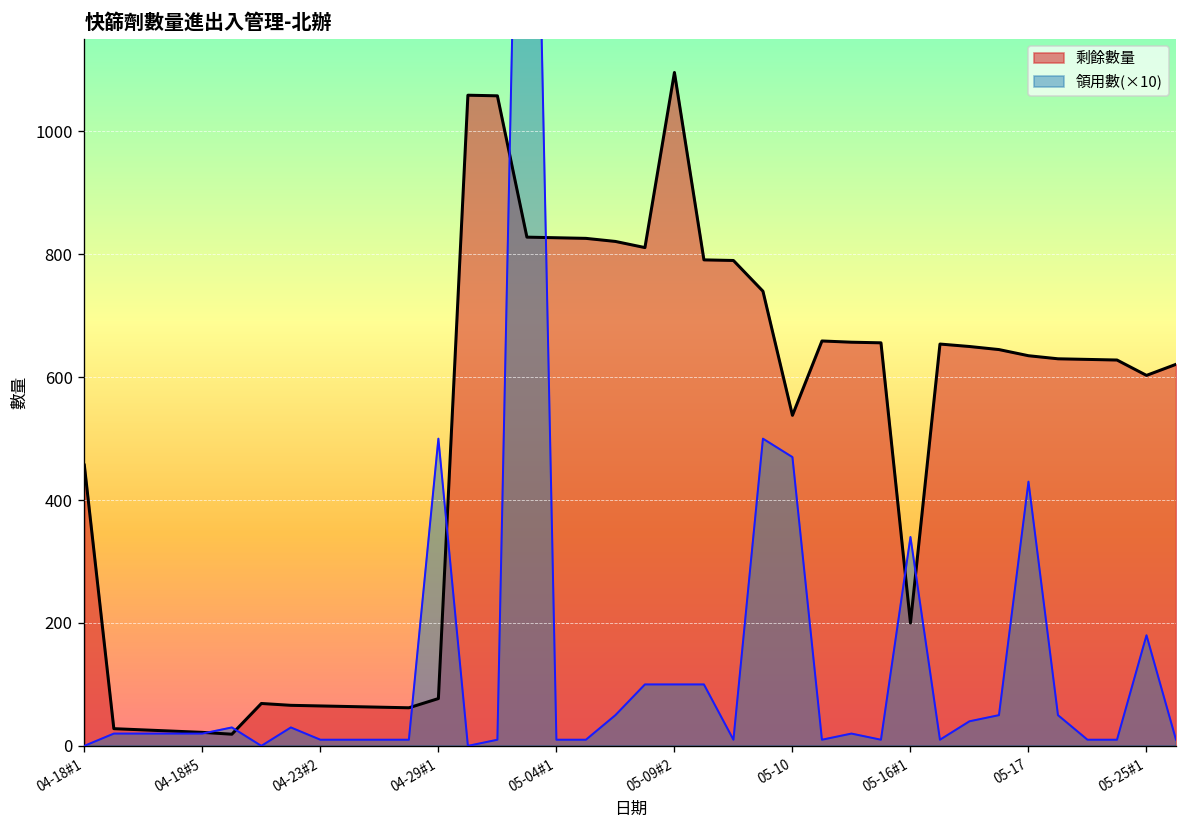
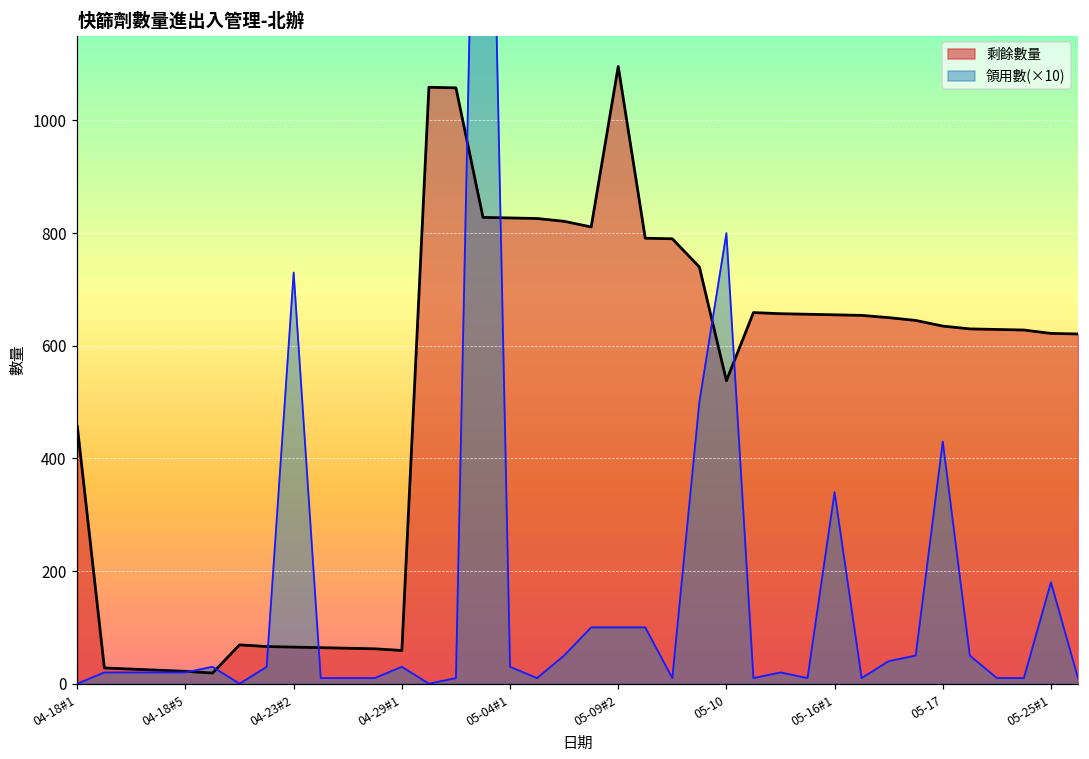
領用數(×10), 04-23#2: 10 -> 730
剩餘數量, 04-29#1: 80 -> 60
領用數(×10), 04-29#1: 500 -> 30
領用數(×10), 05-04#1: 10 -> 30
領用數(×10), 05-10: 470 -> 800
剩餘數量, 05-16#1: 200 -> 660
剩餘數量, 05-25#1: 600 -> 620
